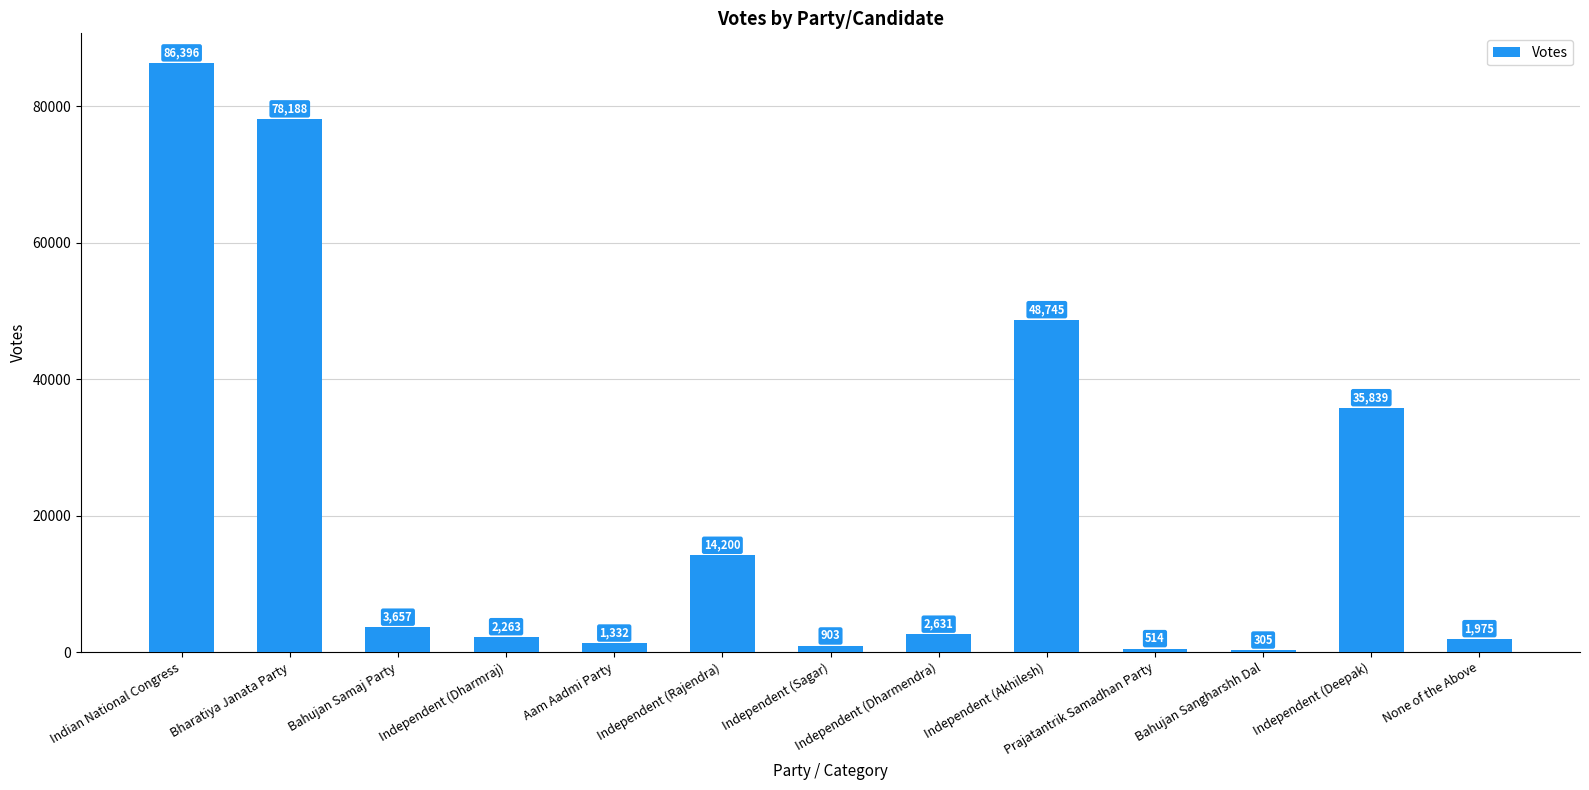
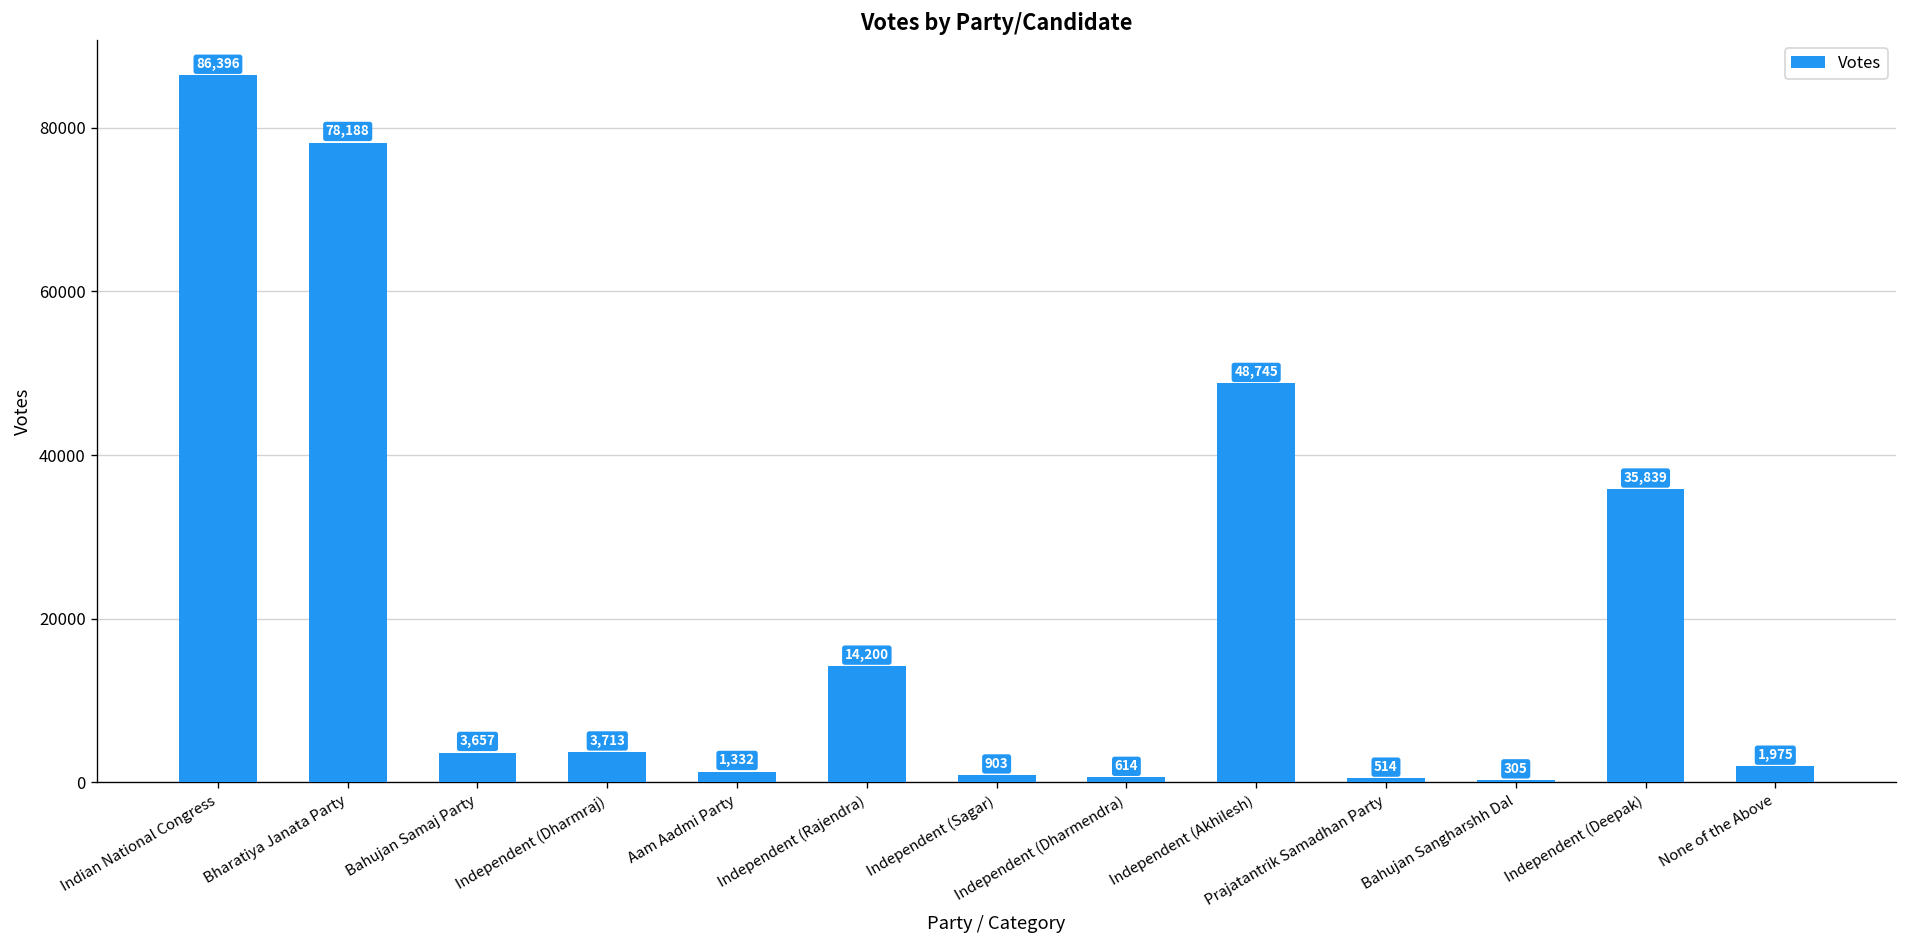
Independent (Dharmraj): 2,263 -> 3,713
Independent (Dharmendra): 2,631 -> 614
